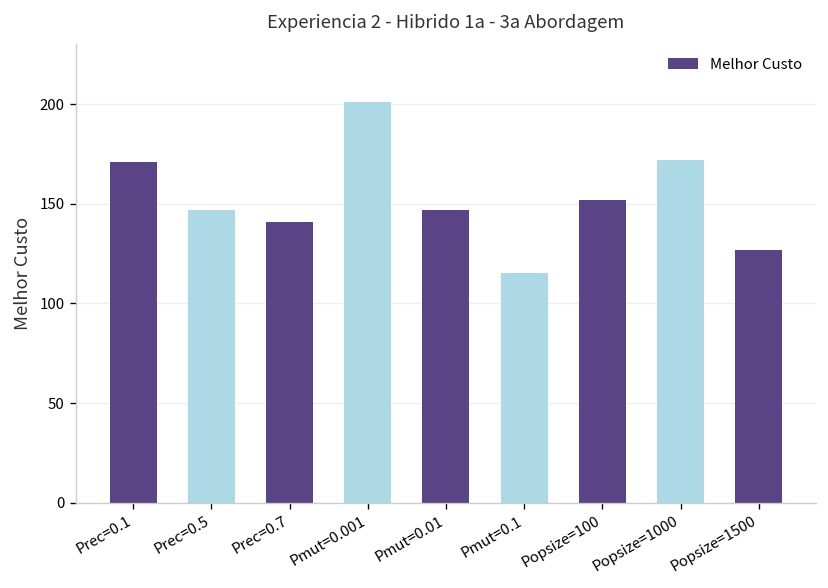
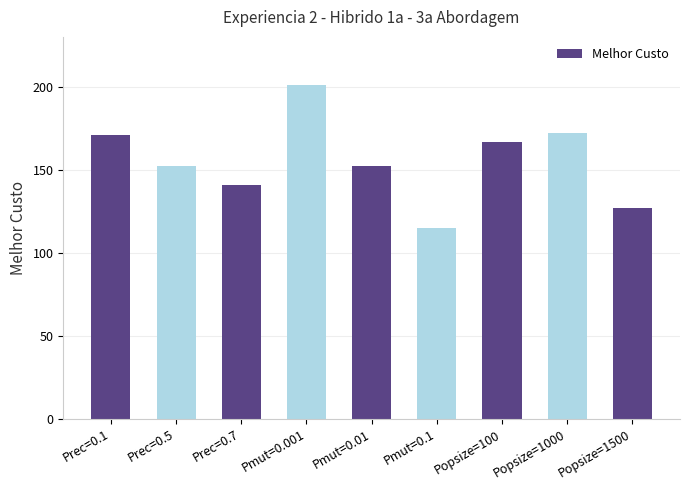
Prec=0.5: 147 -> 152
Pmut=0.01: 147 -> 152
Popsize=100: 152 -> 167
